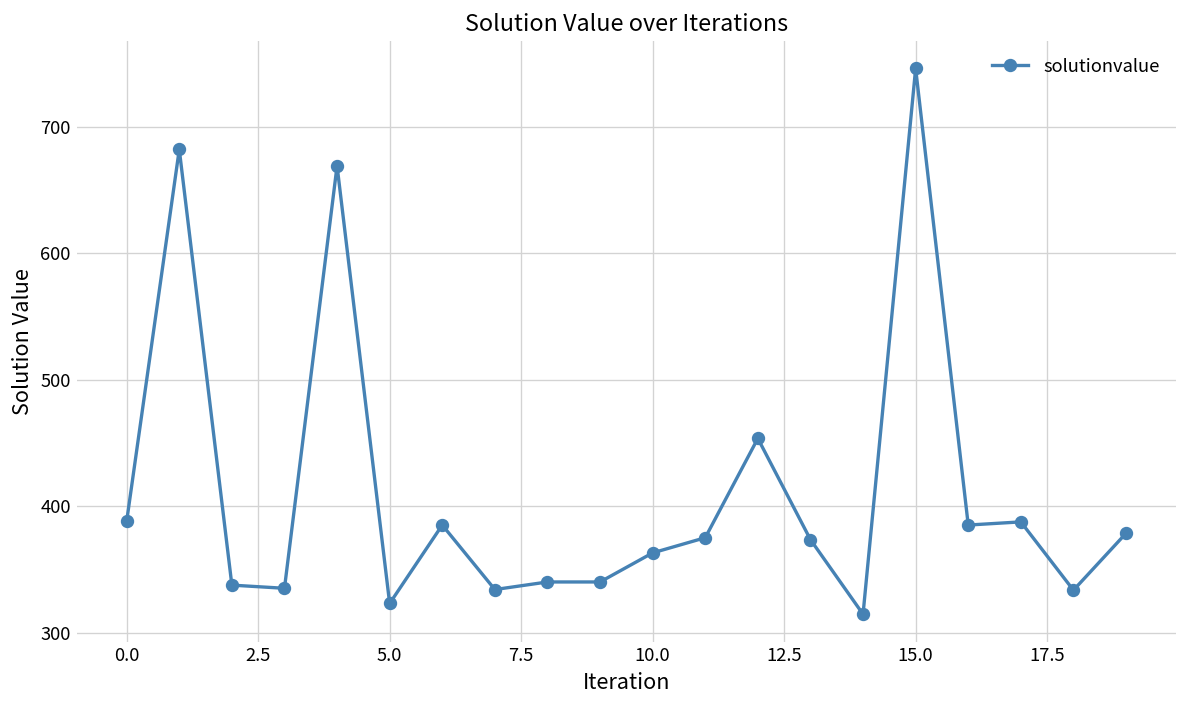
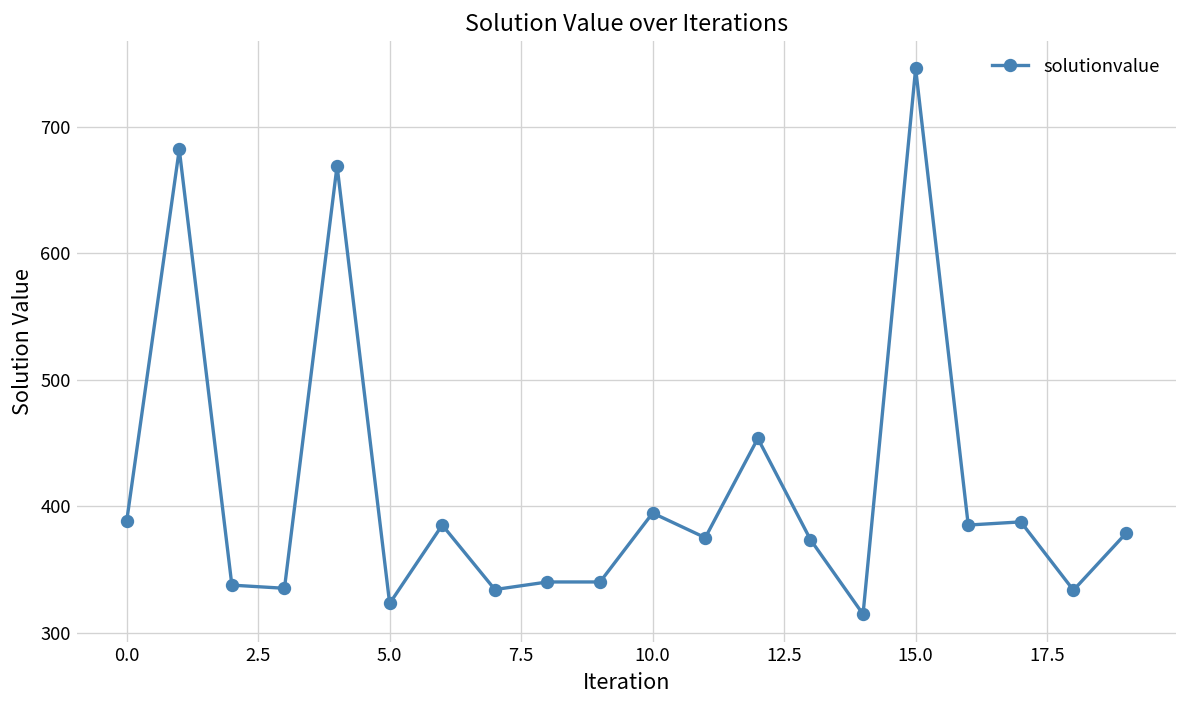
10.0: 363 -> 395
